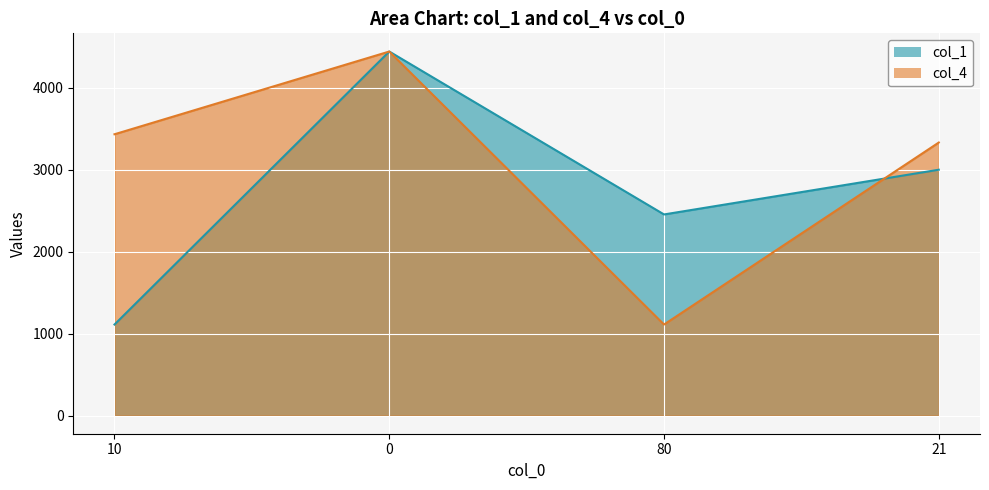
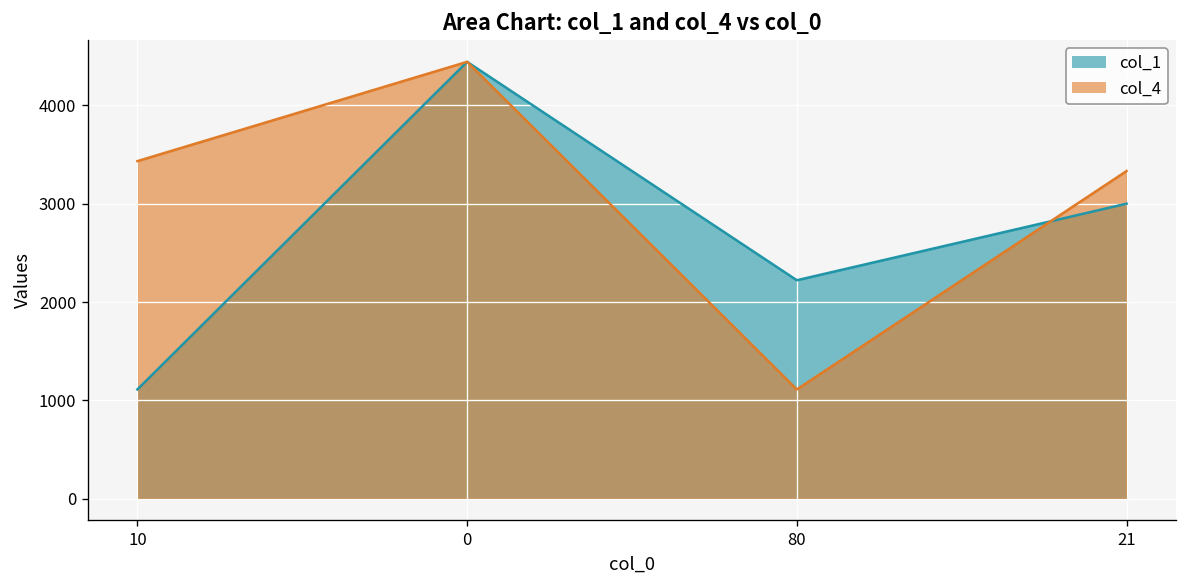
col_1, 80: 2500 -> 2200
